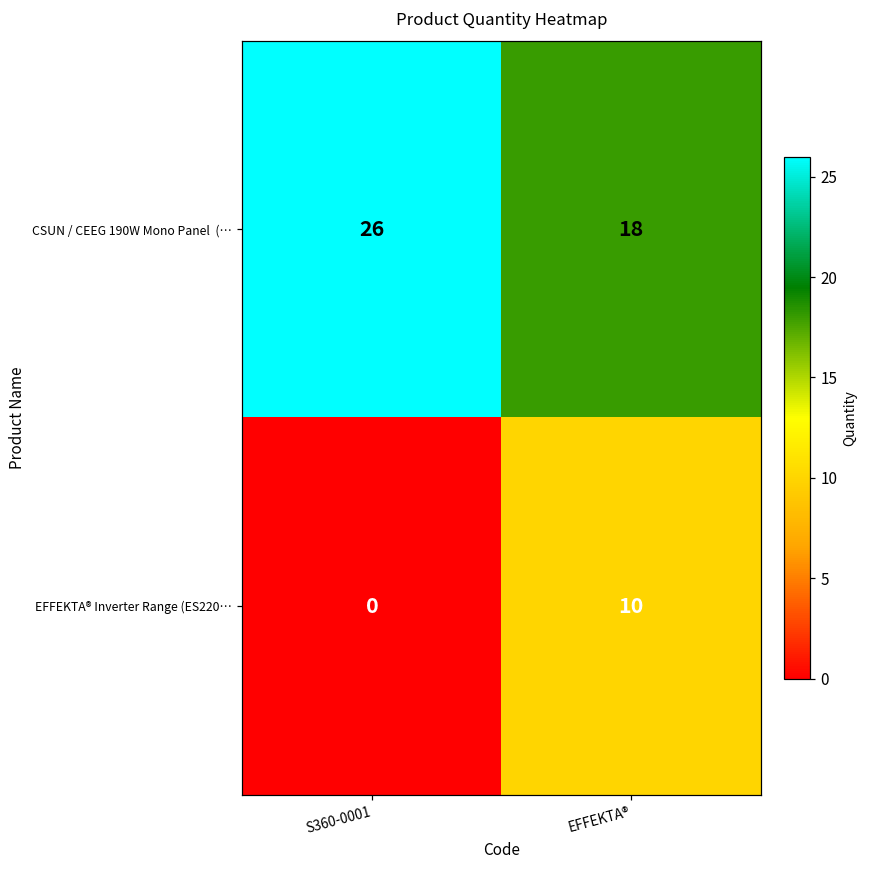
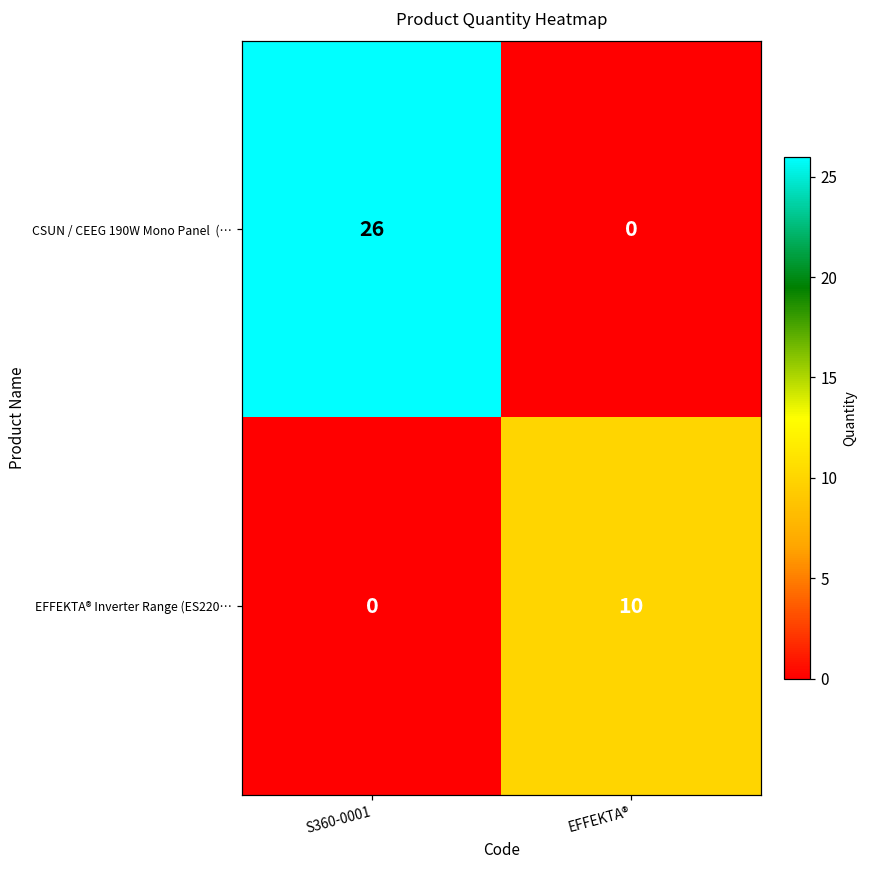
CSUN / CEEG 190W Mono Panel (…, EFFEKTA®: 18 -> 0
